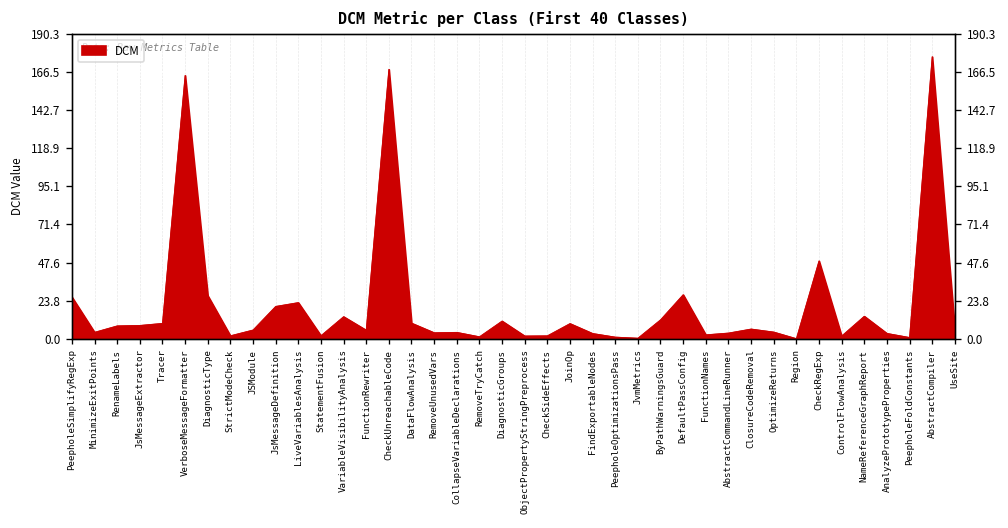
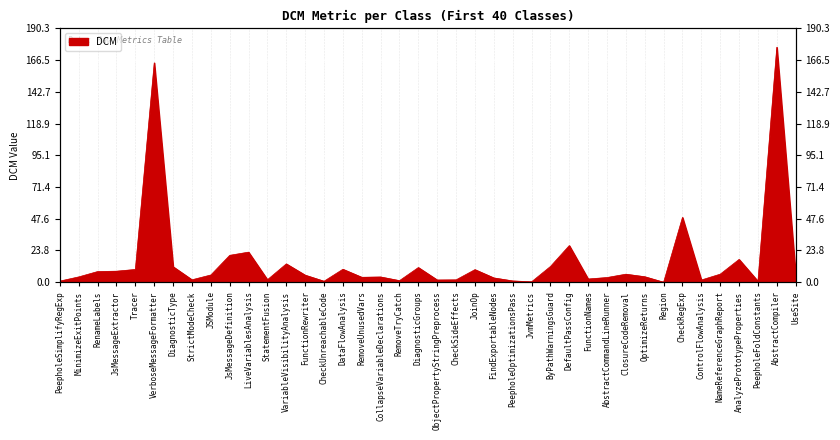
PeepholeSimplifyRegExp: 26 -> 1
DiagnosticType: 27 -> 12
CheckUnreachableCode: 168 -> 1
NameReferenceGraphReport: 14 -> 6
AnalyzePrototypeProperties: 3 -> 17
